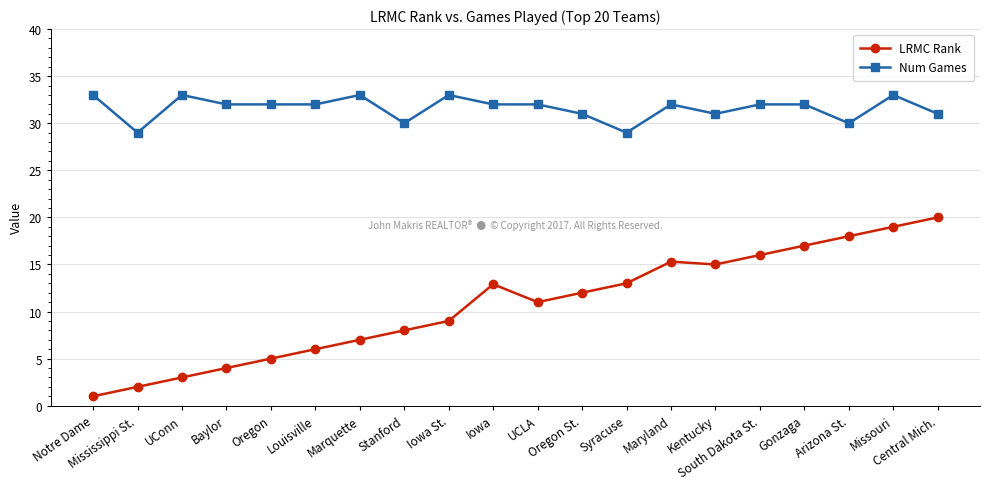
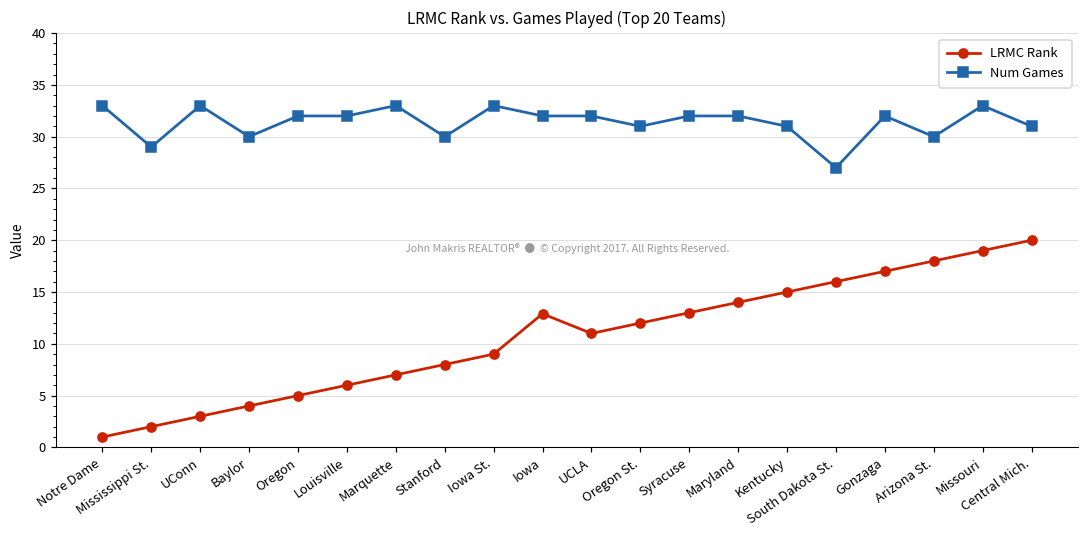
Num Games, Baylor: 32 -> 30
Num Games, Syracuse: 29 -> 32
LRMC Rank, Maryland: 15 -> 14
Num Games, South Dakota St.: 32 -> 27
